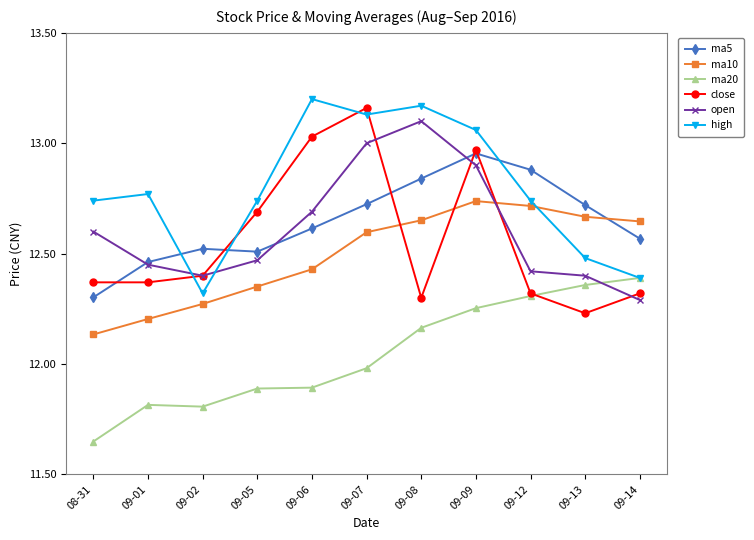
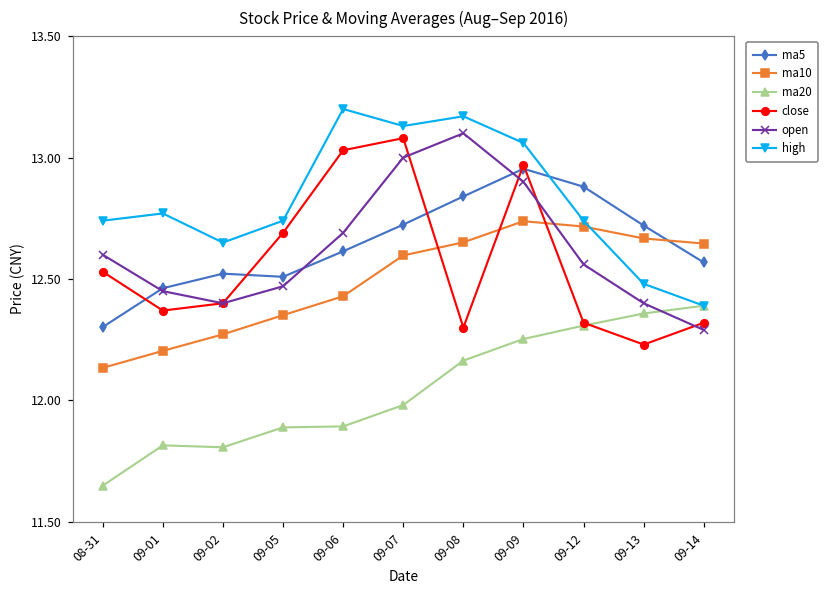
close, 08-31: 12.37 -> 12.53
high, 09-02: 12.32 -> 12.65
close, 09-07: 13.16 -> 13.08
open, 09-12: 12.42 -> 12.56
